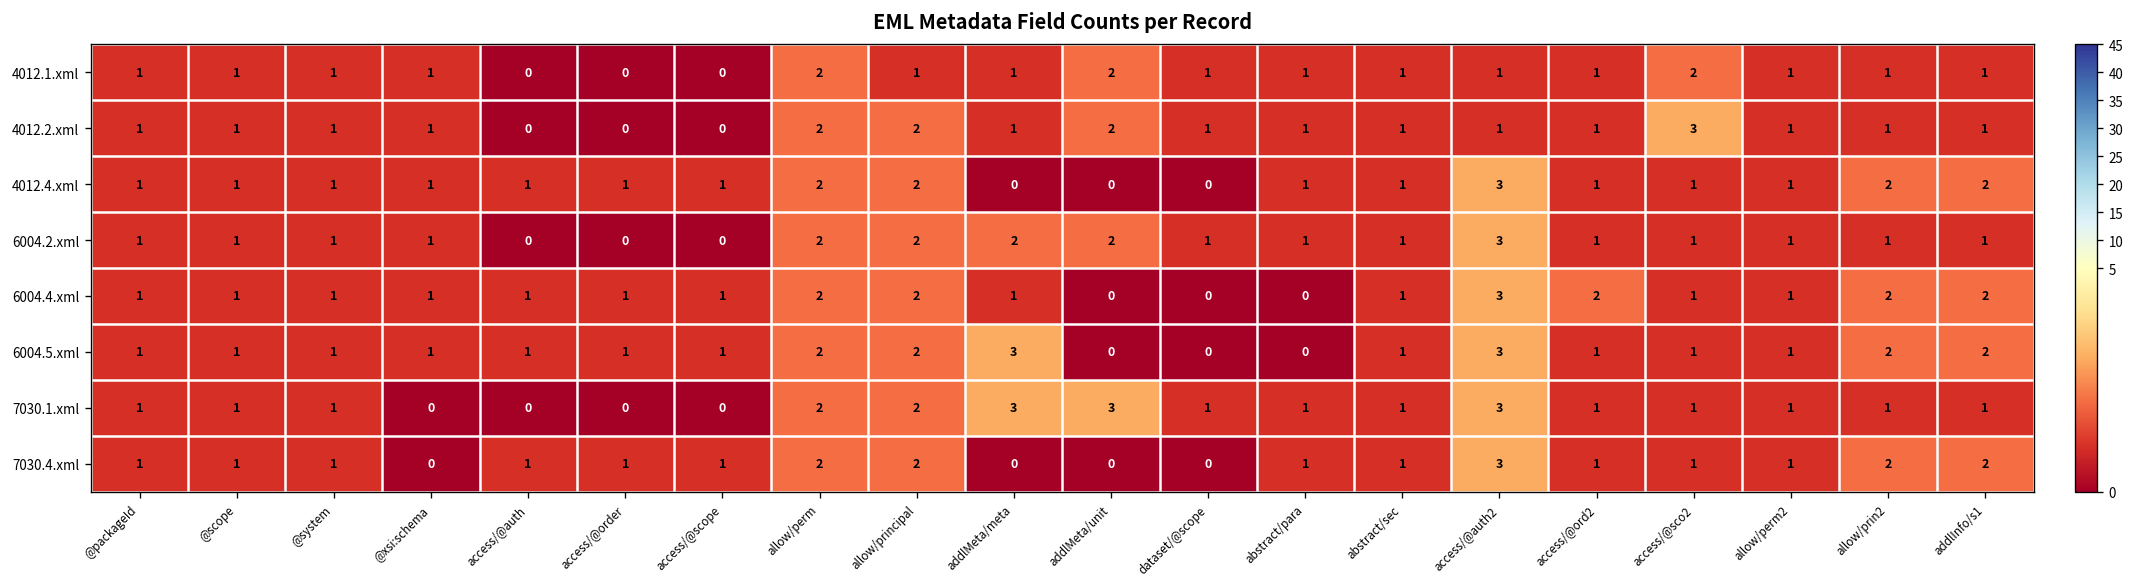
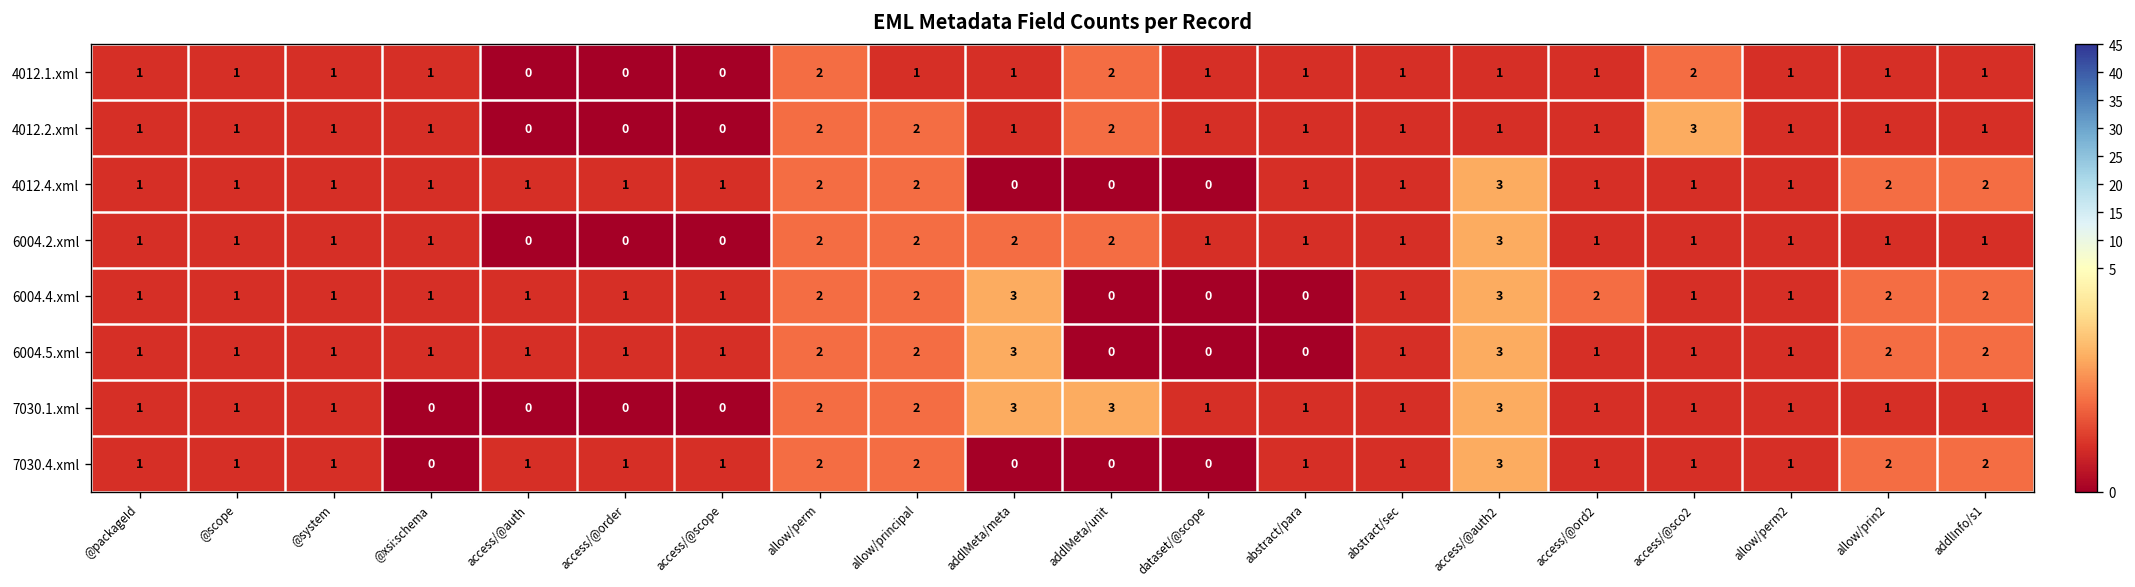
6004.4.xml, addlMeta/meta: 1 -> 3
